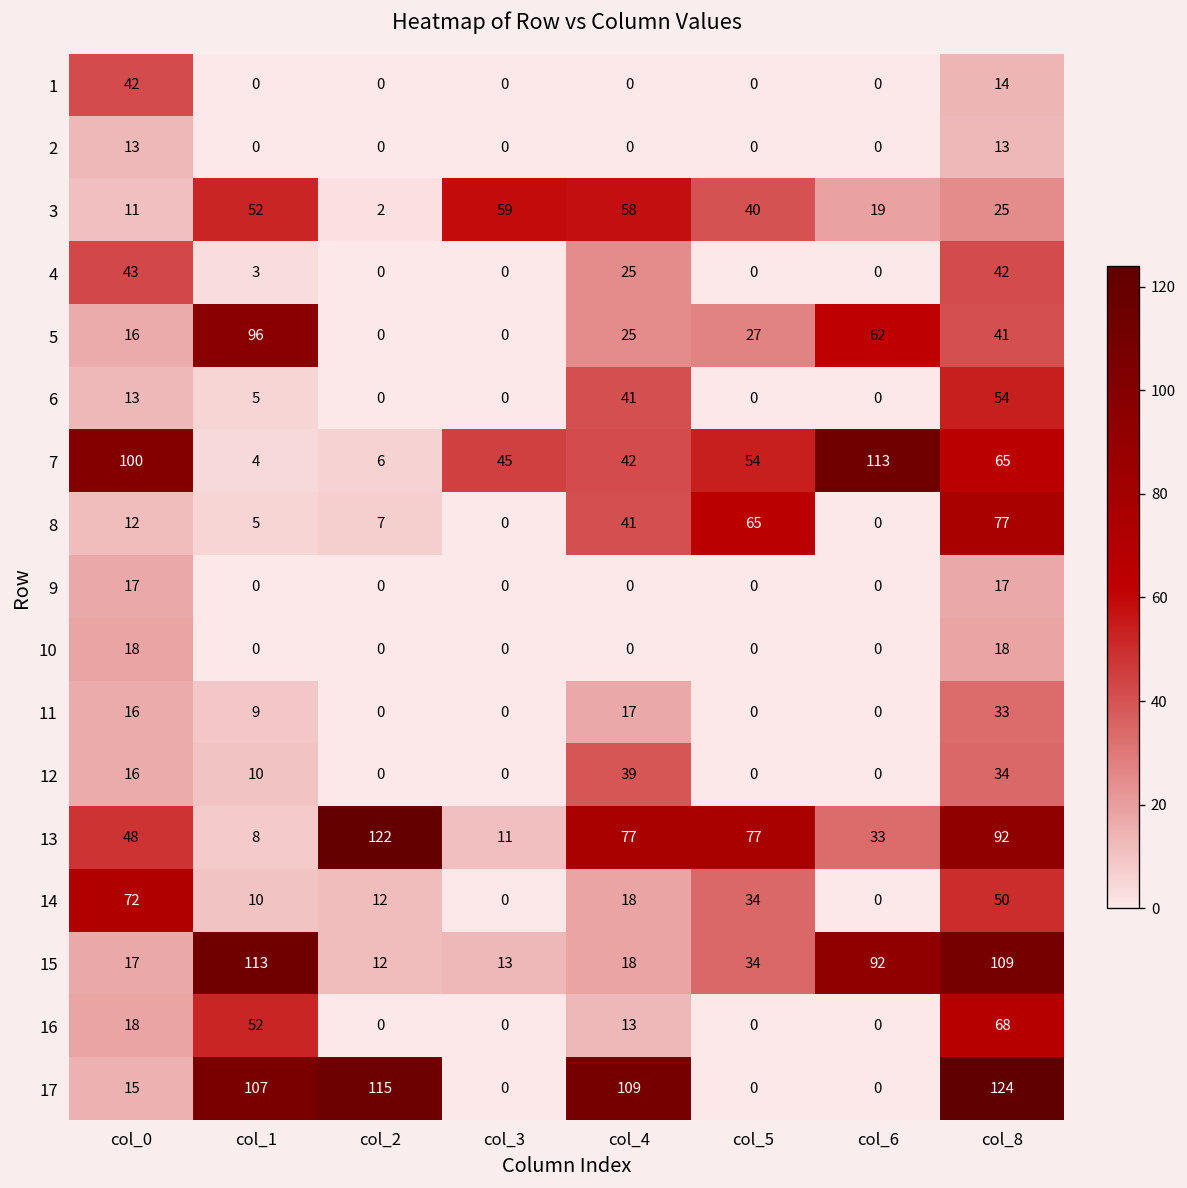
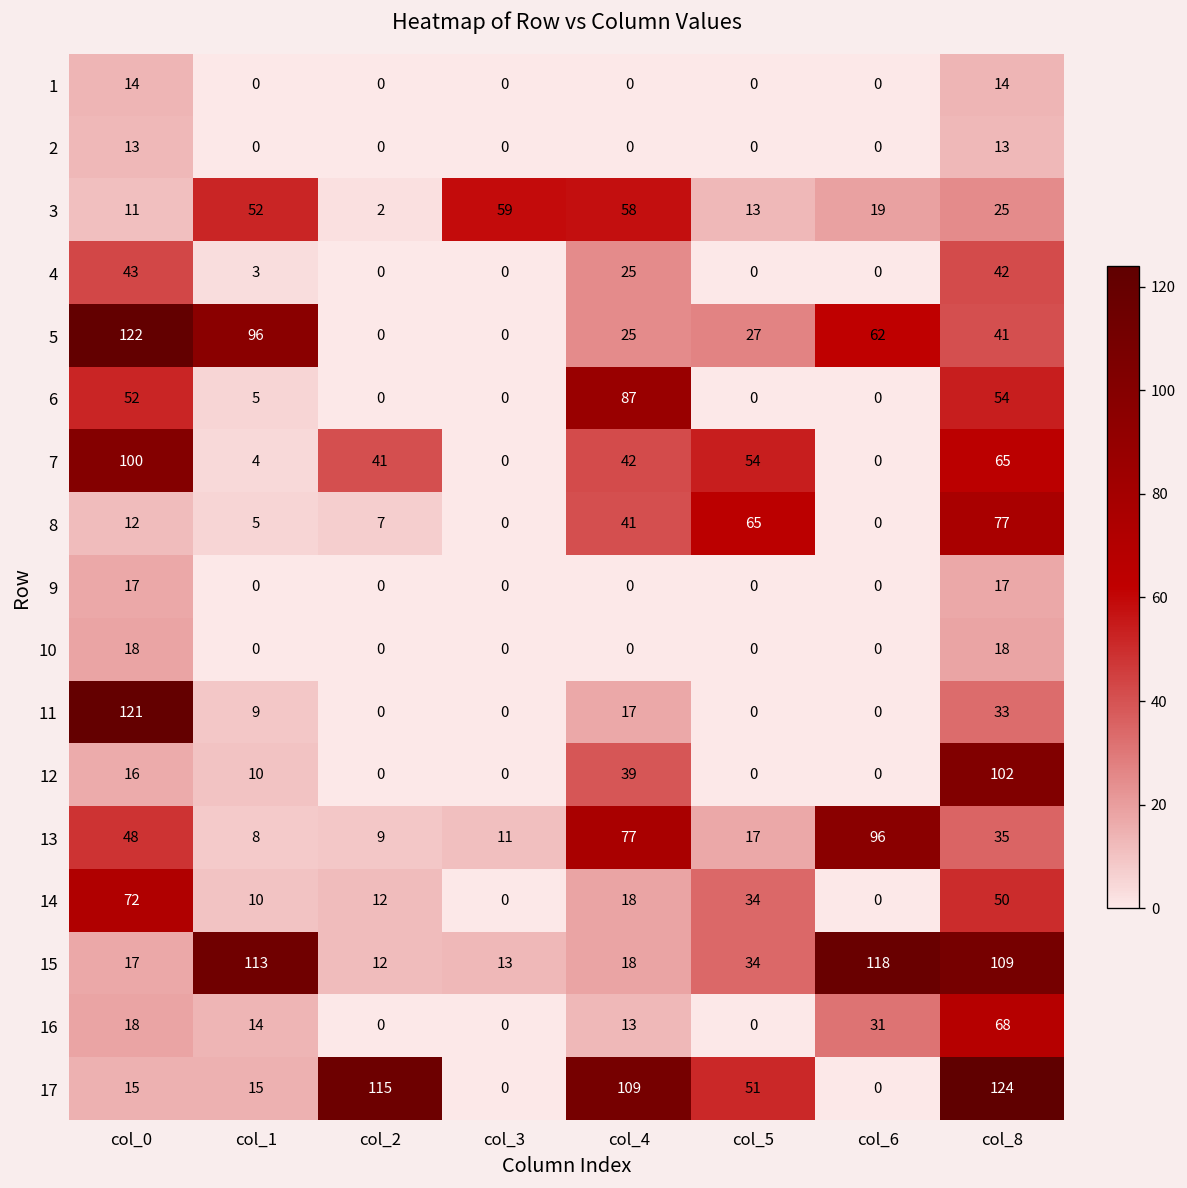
1, col_0: 42 -> 14
3, col_5: 40 -> 13
5, col_0: 16 -> 122
6, col_0: 13 -> 52
6, col_4: 41 -> 87
7, col_2: 6 -> 41
7, col_3: 45 -> 0
7, col_6: 113 -> 0
11, col_0: 16 -> 121
12, col_8: 34 -> 102
13, col_2: 122 -> 9
13, col_5: 77 -> 17
13, col_6: 33 -> 96
13, col_8: 92 -> 35
15, col_6: 92 -> 118
16, col_1: 52 -> 14
16, col_6: 0 -> 31
17, col_1: 107 -> 15
17, col_5: 0 -> 51
